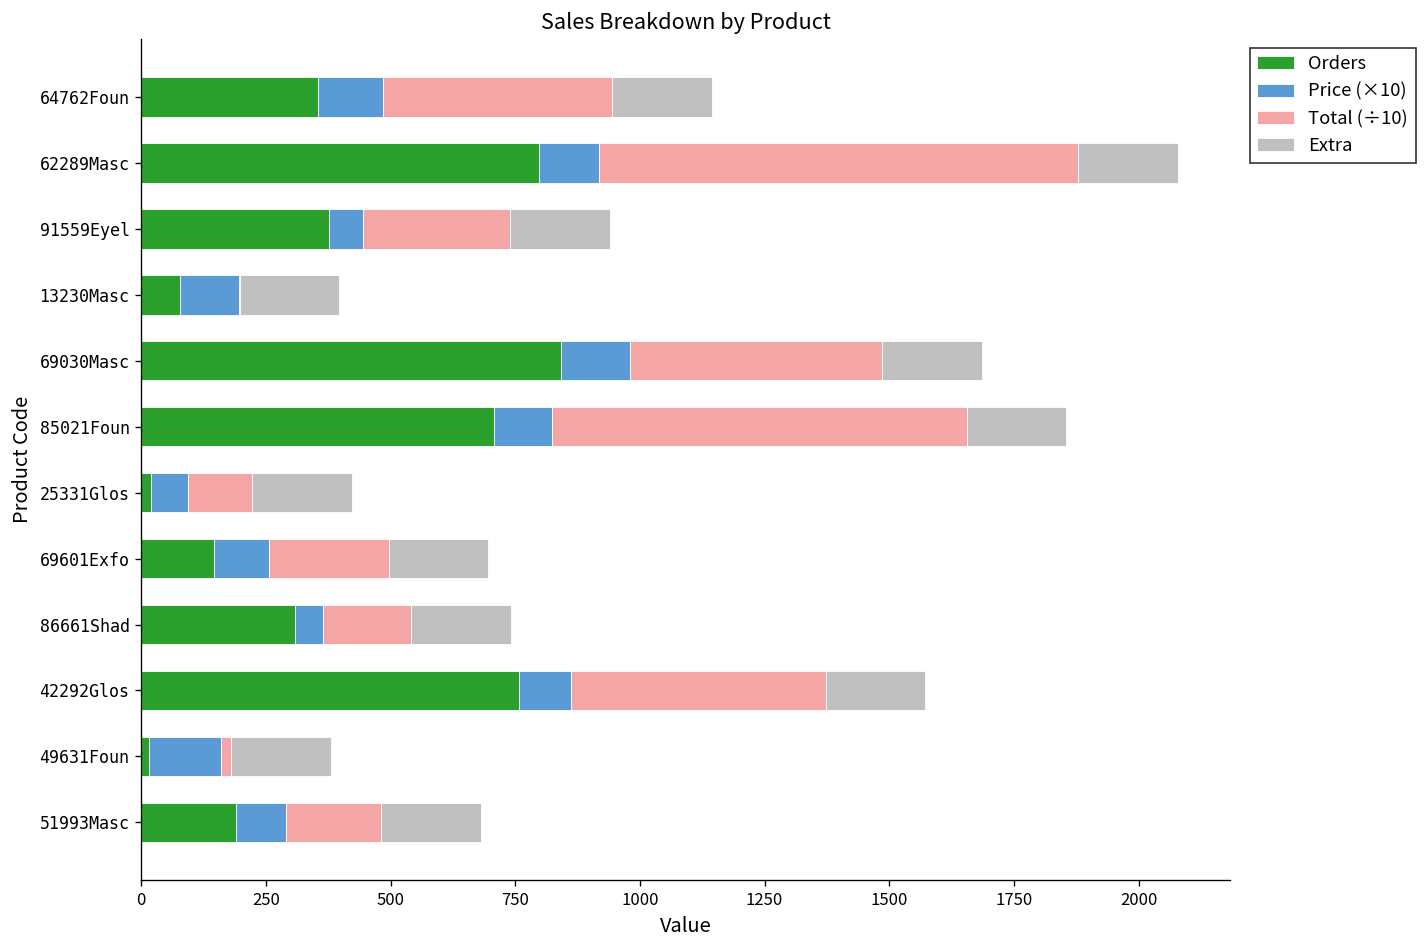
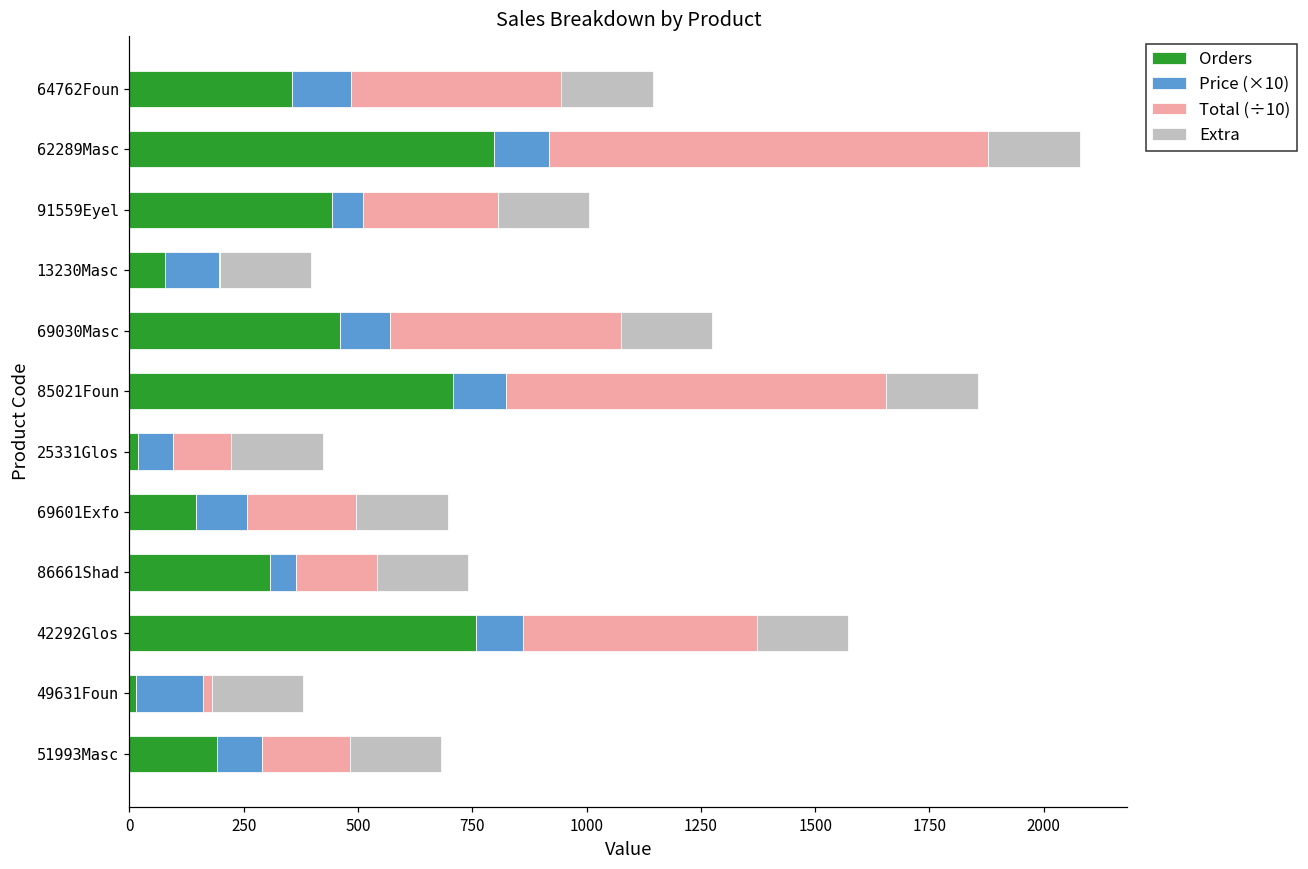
Orders, 91559Eyel: 380 -> 440
Orders, 69030Masc: 840 -> 460
Price (×10), 69030Masc: 140 -> 110
